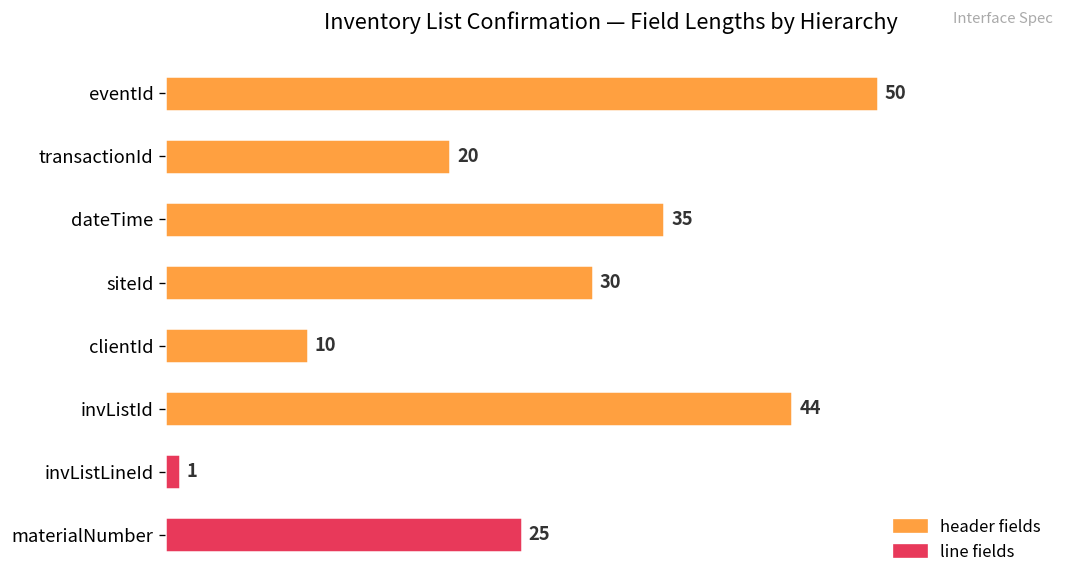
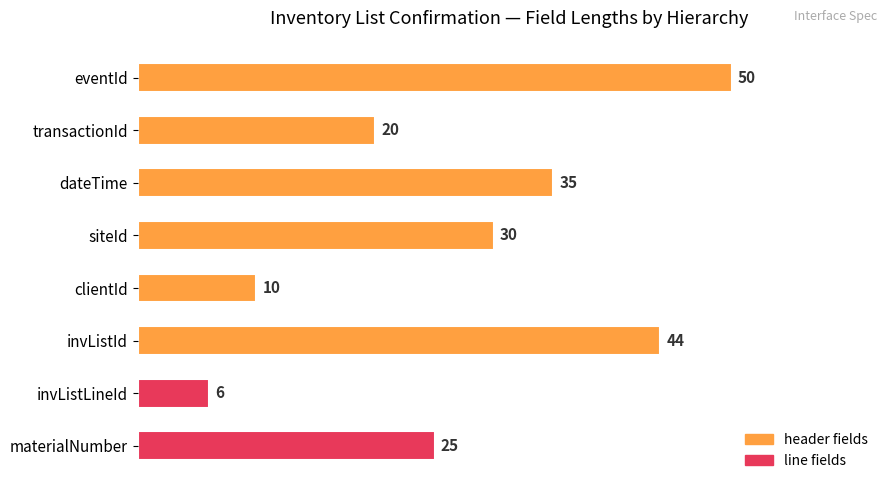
invListLineId: 1 -> 6
